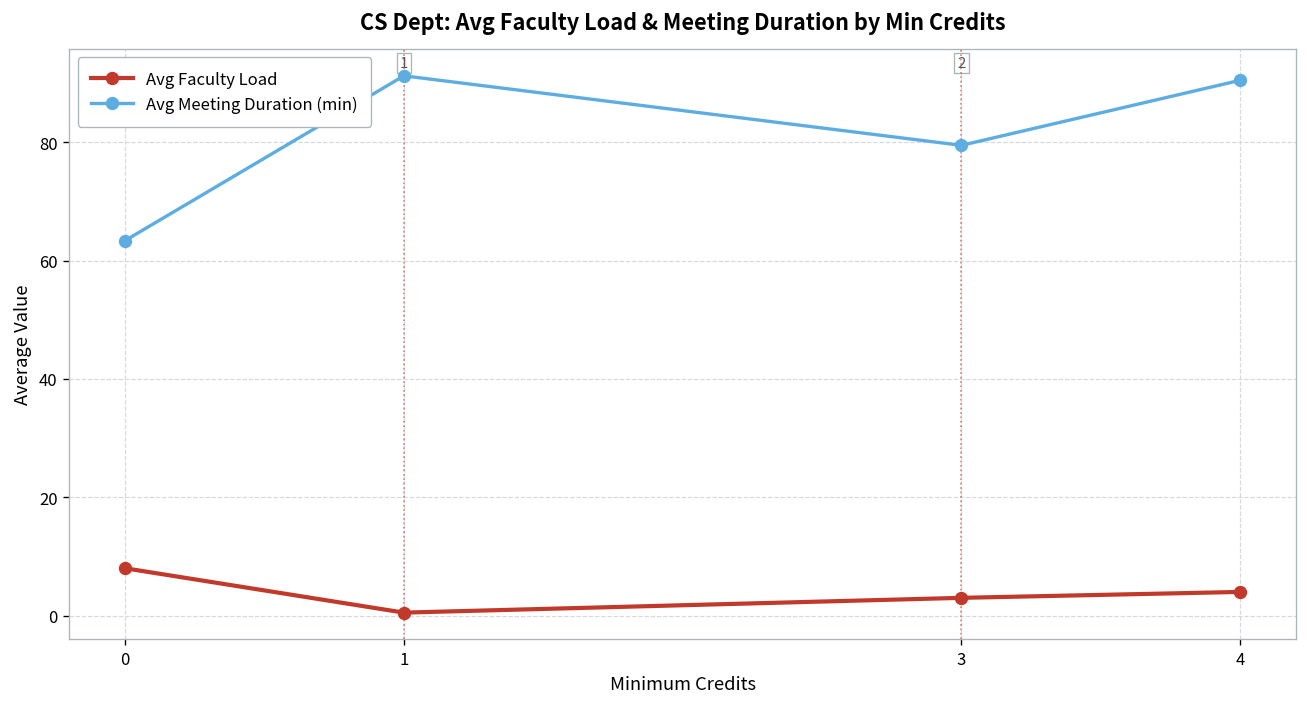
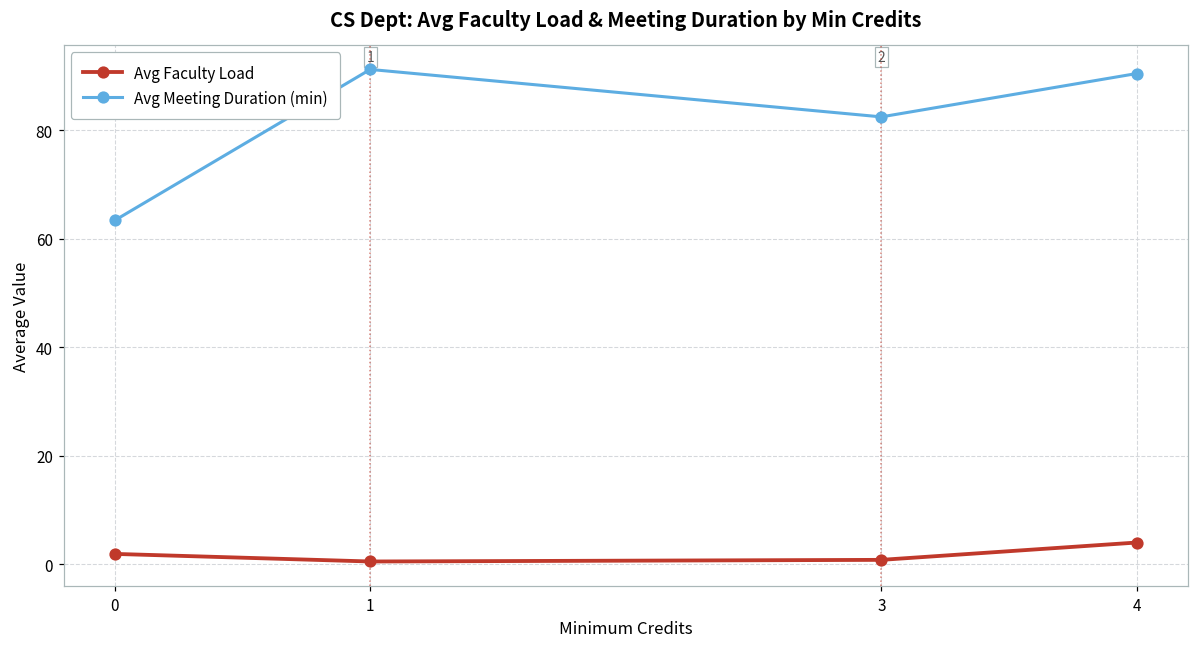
Avg Faculty Load, 0: 8 -> 2
Avg Faculty Load, 3: 3 -> 1
Avg Meeting Duration (min), 3: 80 -> 83
